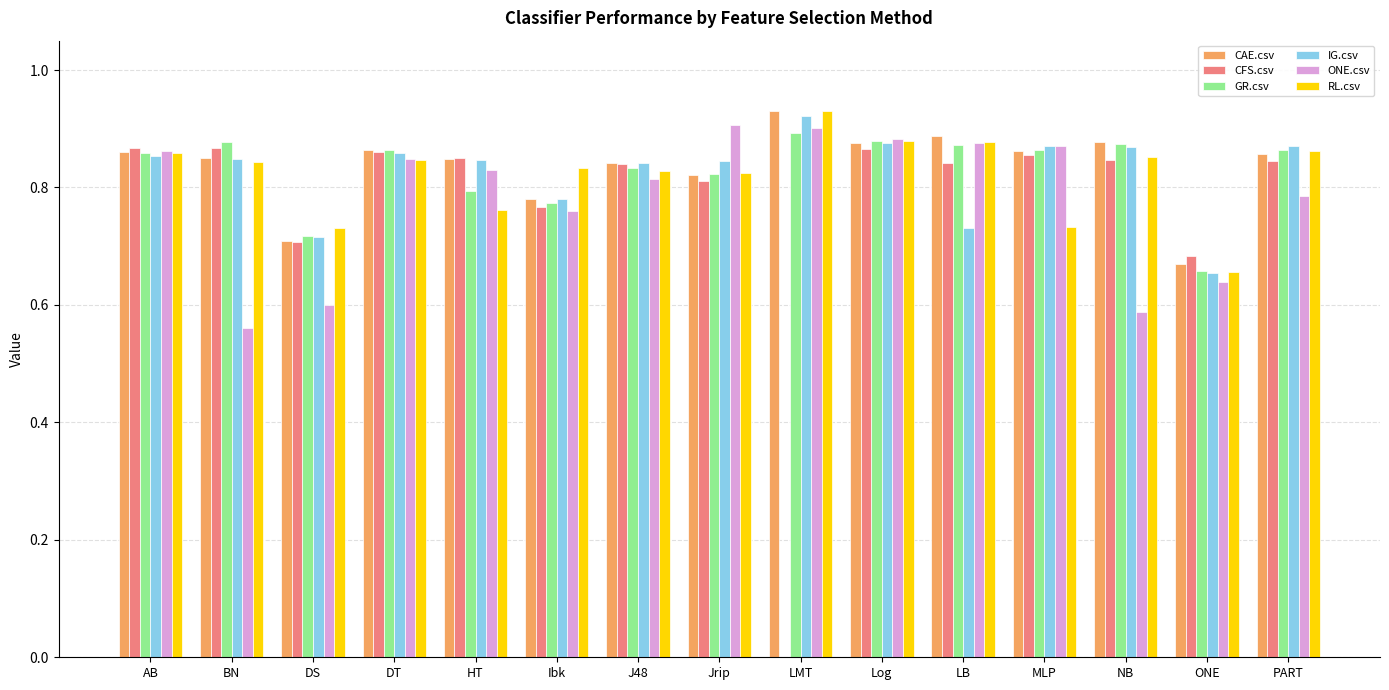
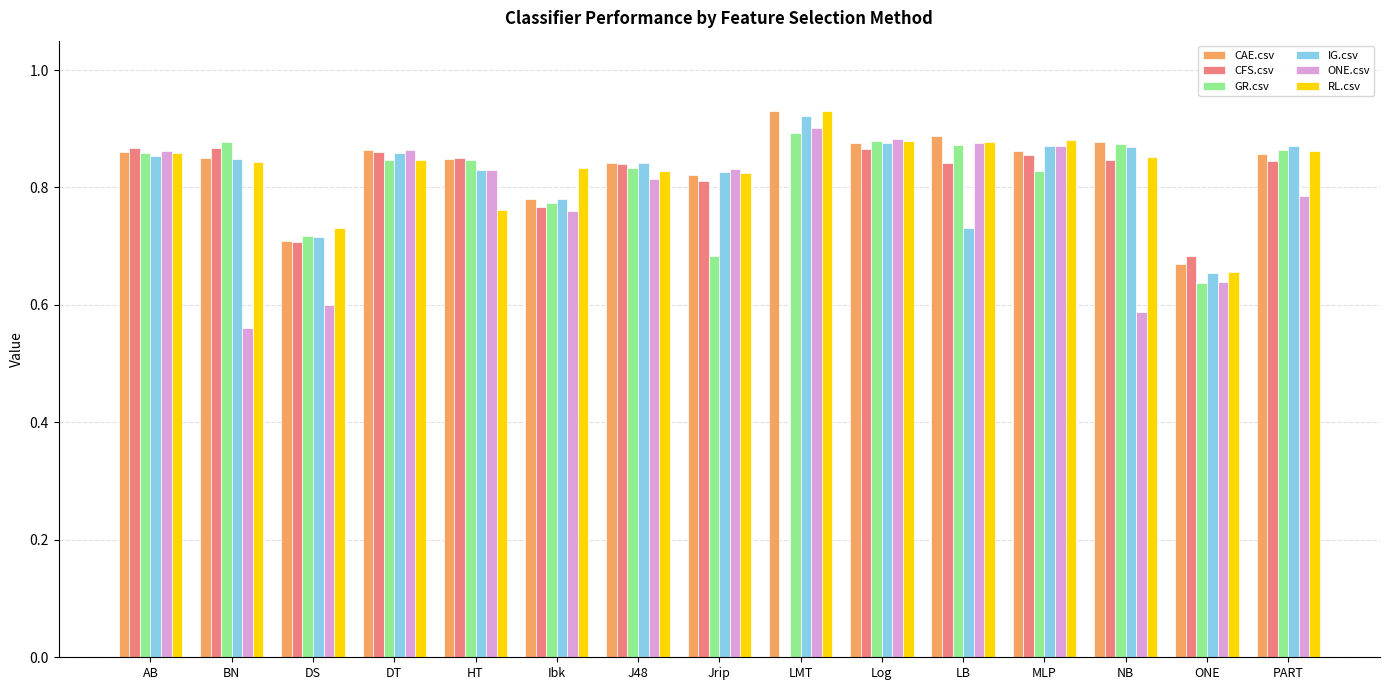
GR.csv, DT: 0.86 -> 0.85
ONE.csv, DT: 0.85 -> 0.86
GR.csv, HT: 0.79 -> 0.85
IG.csv, HT: 0.85 -> 0.83
GR.csv, Jrip: 0.82 -> 0.68
IG.csv, Jrip: 0.85 -> 0.83
ONE.csv, Jrip: 0.91 -> 0.83
GR.csv, MLP: 0.86 -> 0.83
RL.csv, MLP: 0.73 -> 0.88
GR.csv, ONE: 0.66 -> 0.64
